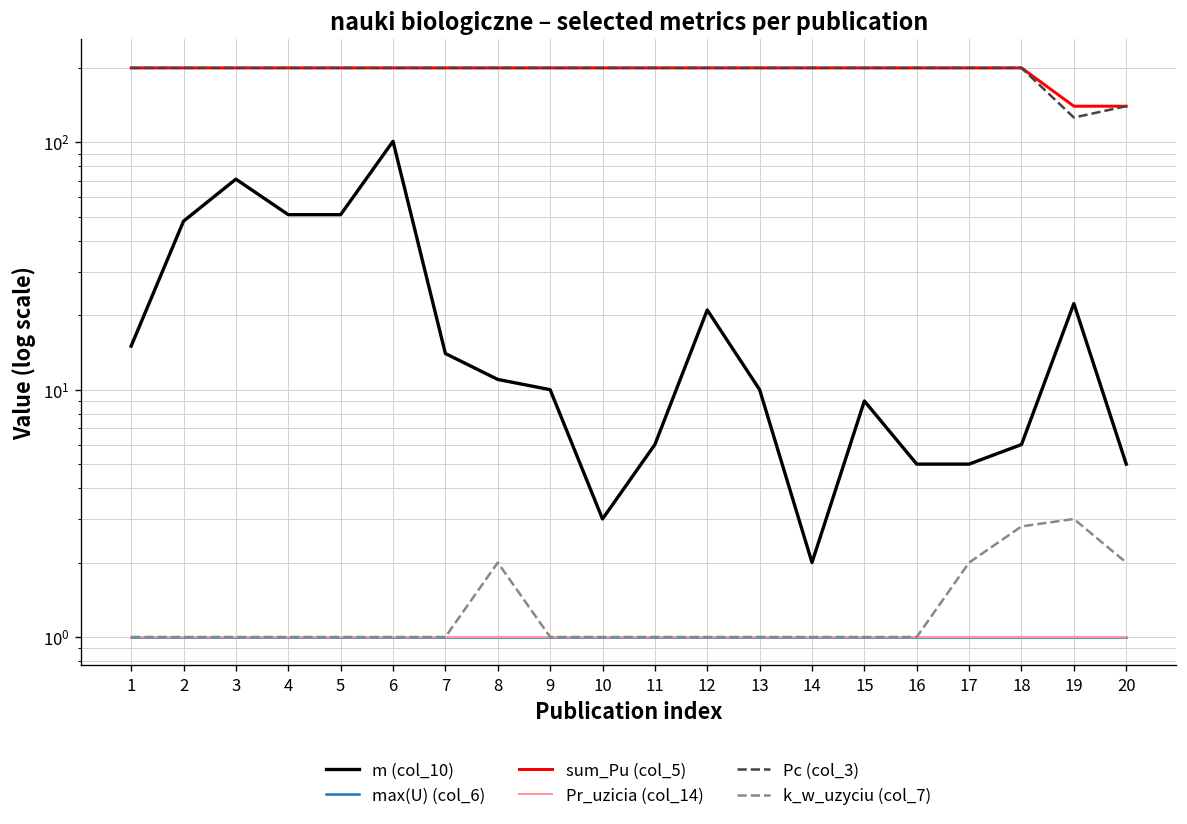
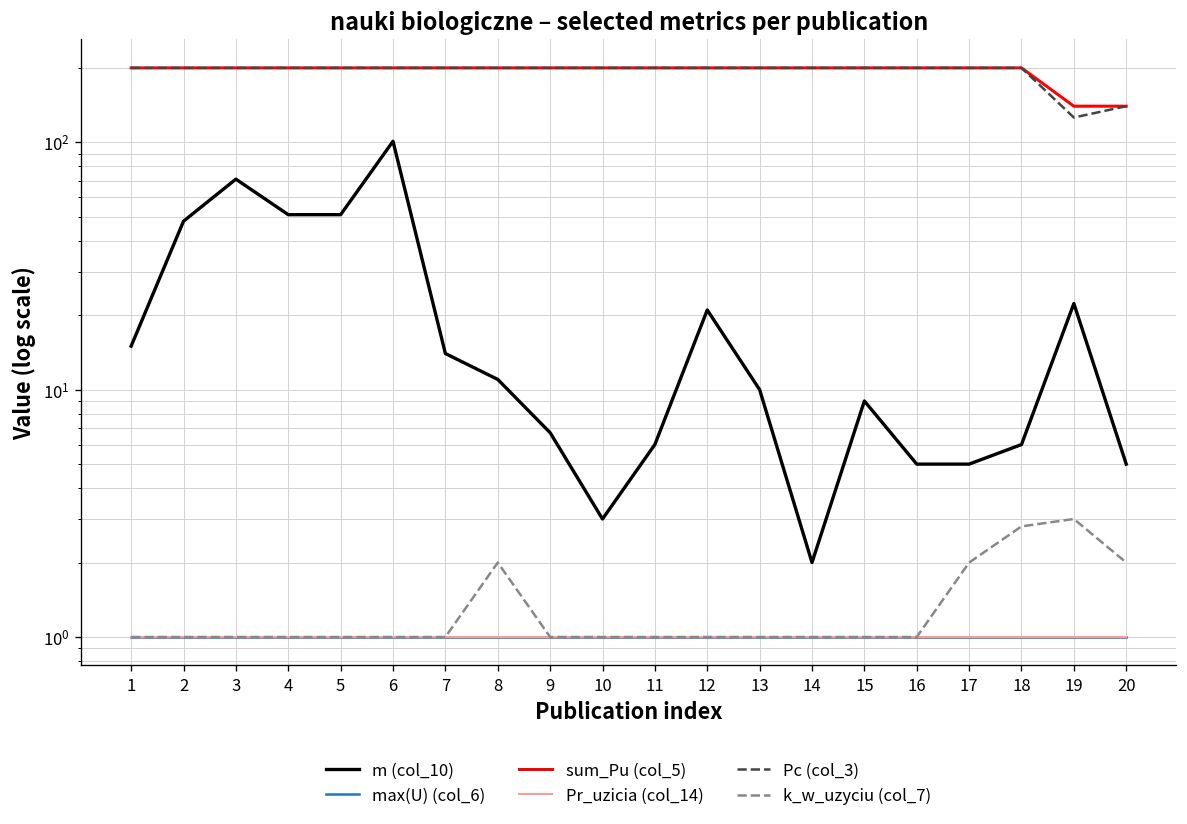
m (col_10), 9: 10 -> 6.7
